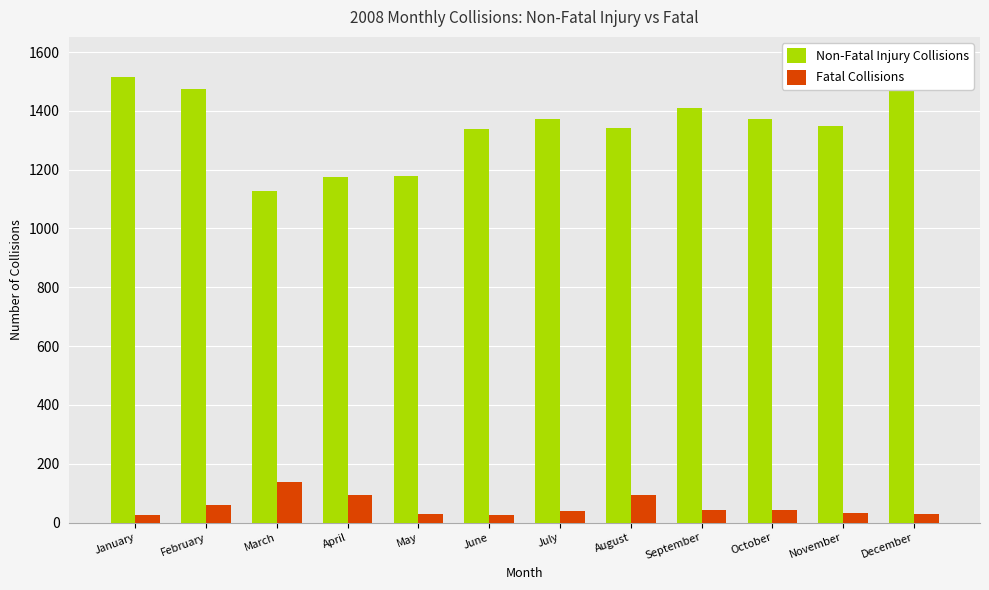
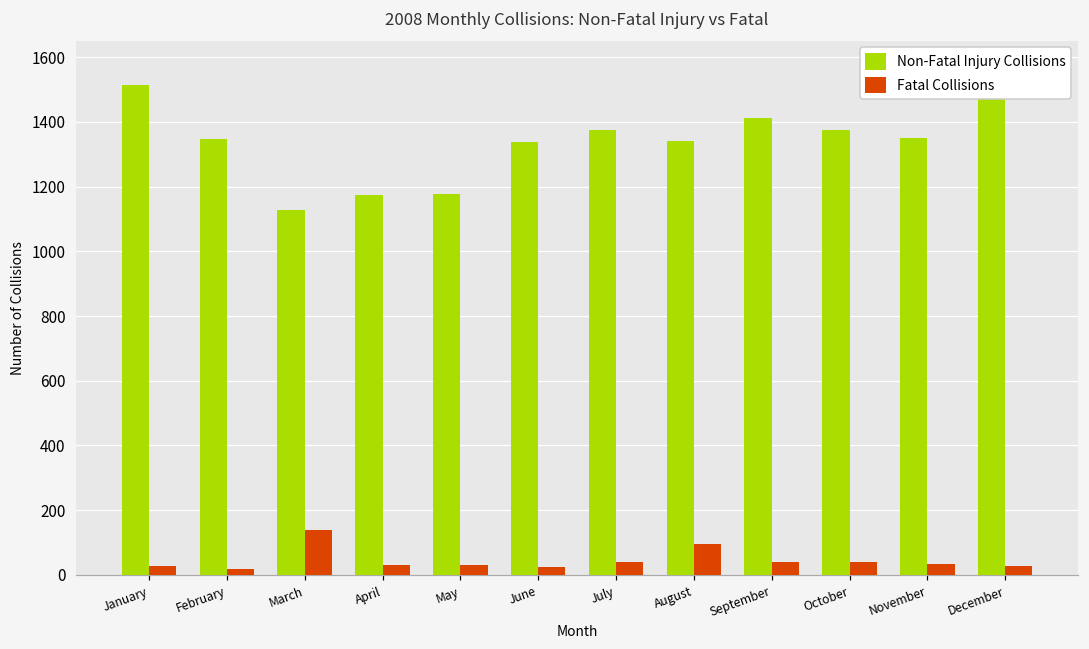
Non-Fatal Injury Collisions, February: 1470 -> 1350
Fatal Collisions, February: 60 -> 20
Fatal Collisions, April: 90 -> 30
